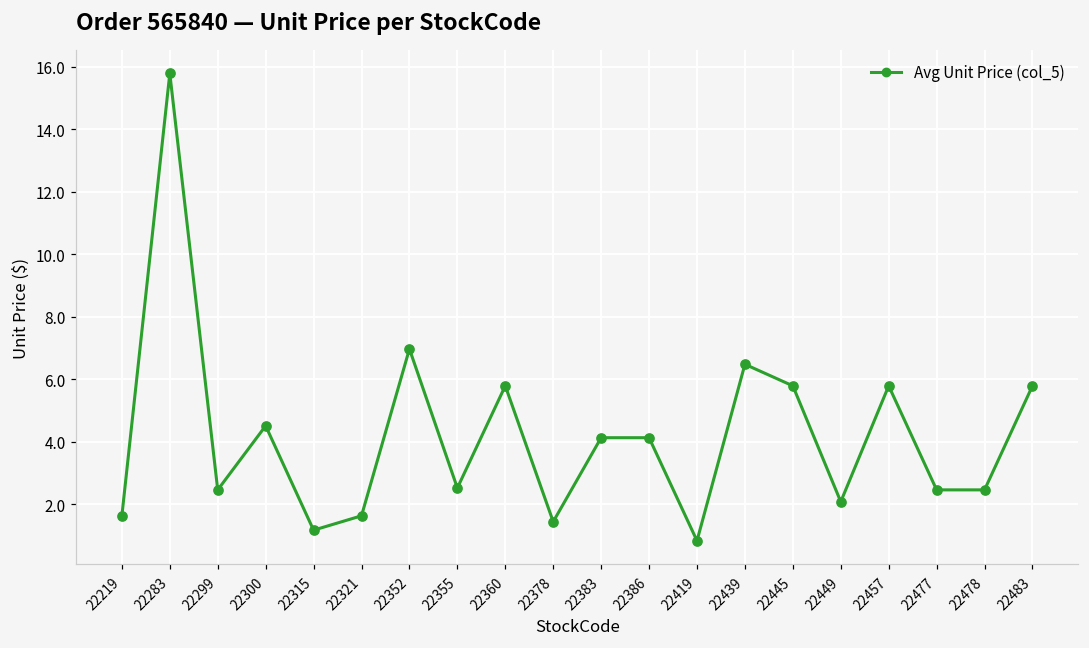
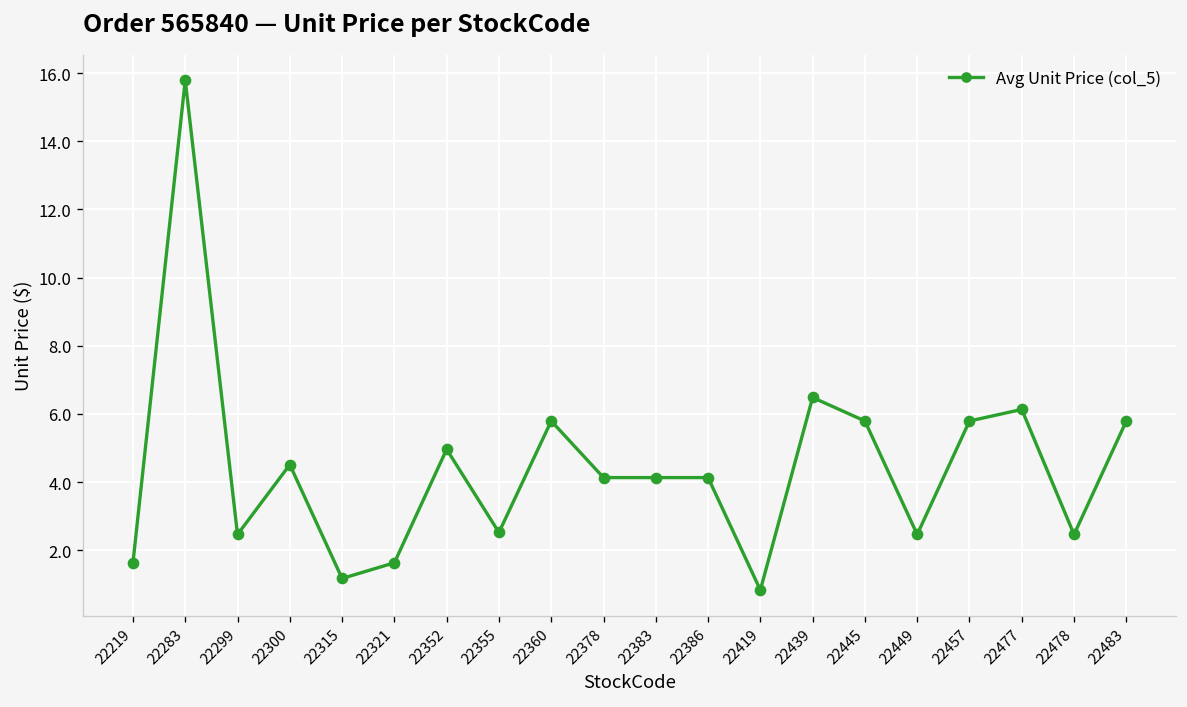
22352: 7.0 -> 5.0
22378: 1.4 -> 4.1
22449: 2.1 -> 2.5
22477: 2.5 -> 6.1
